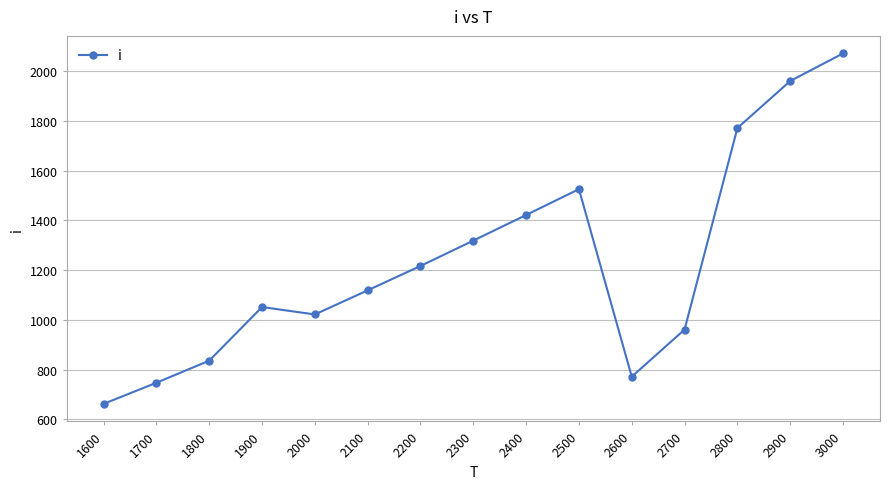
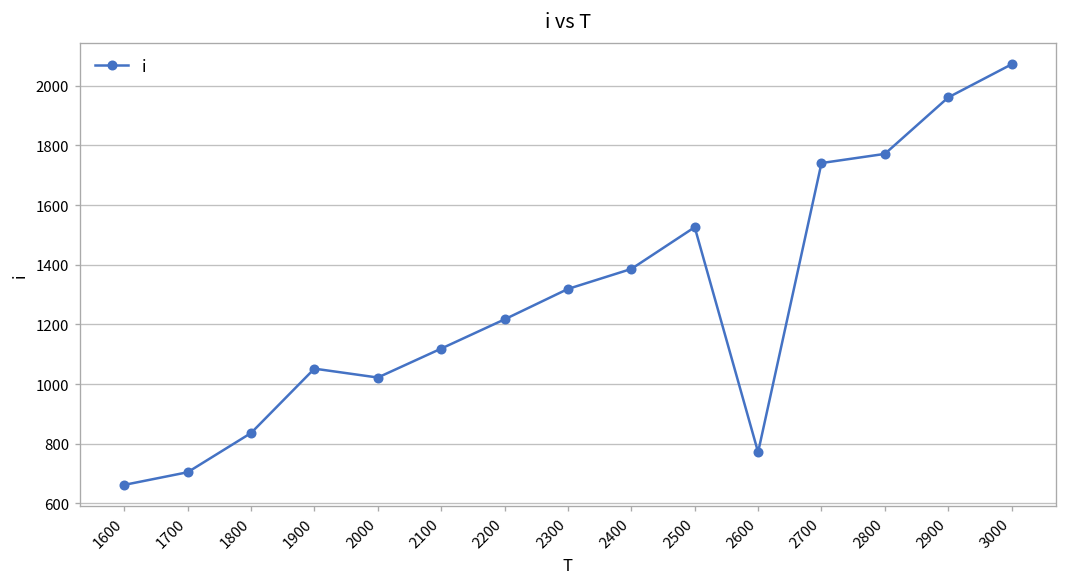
1700: 750 -> 700
2400: 1420 -> 1390
2700: 960 -> 1740
